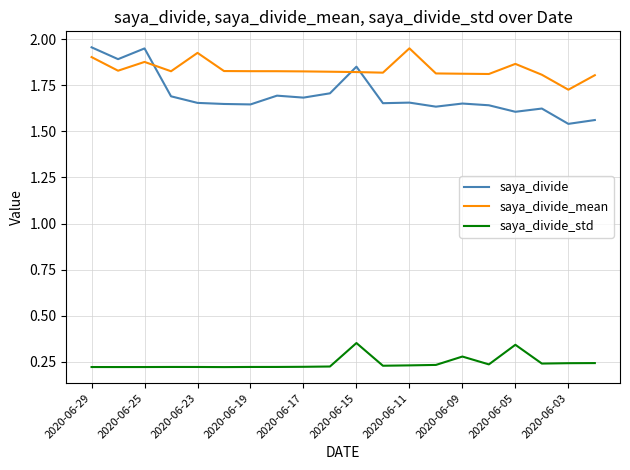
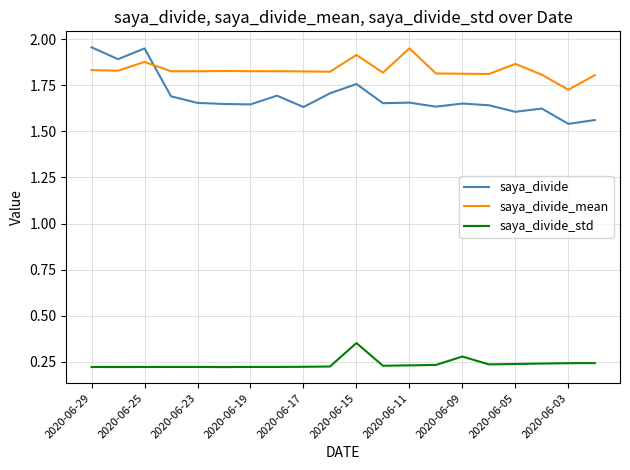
saya_divide_mean, 2020-06-29: 1.90 -> 1.83
saya_divide_mean, 2020-06-23: 1.93 -> 1.83
saya_divide, 2020-06-17: 1.68 -> 1.63
saya_divide, 2020-06-15: 1.85 -> 1.76
saya_divide_mean, 2020-06-15: 1.82 -> 1.91
saya_divide_std, 2020-06-05: 0.34 -> 0.24
